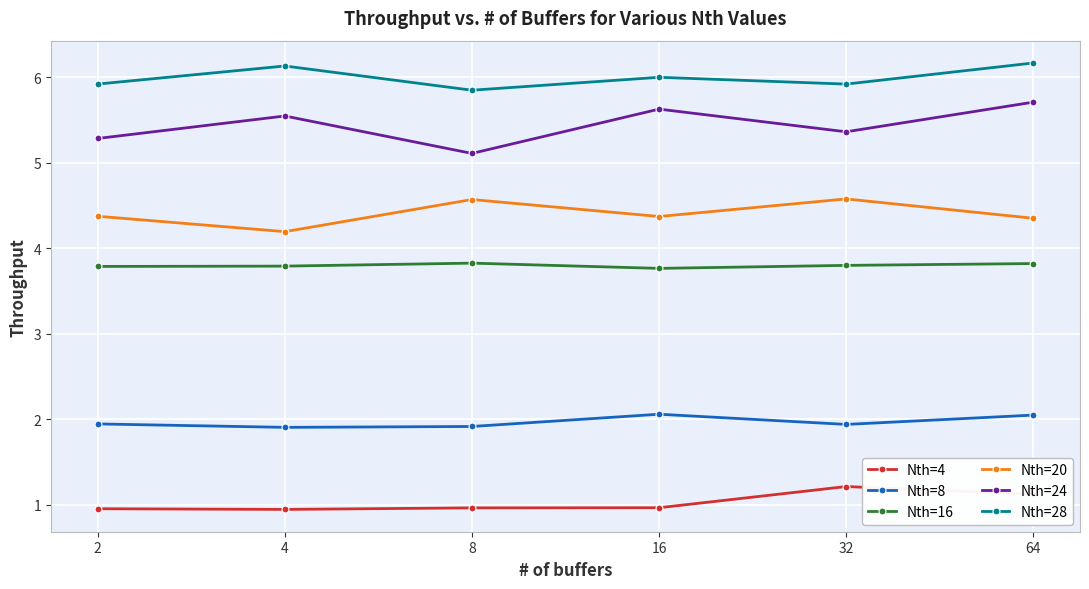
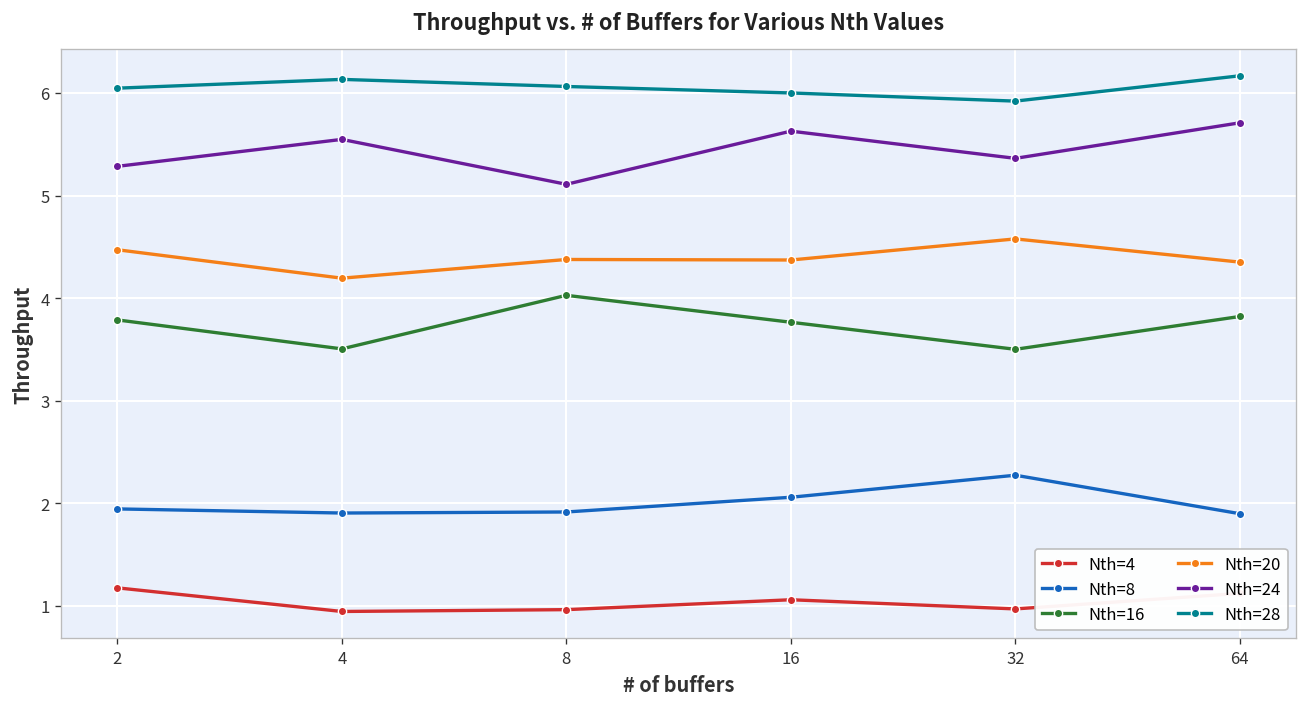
Nth=4, 2: 1.0 -> 1.2
Nth=20, 2: 4.4 -> 4.5
Nth=28, 2: 5.9 -> 6.0
Nth=16, 4: 3.8 -> 3.5
Nth=16, 8: 3.8 -> 4.0
Nth=20, 8: 4.6 -> 4.4
Nth=28, 8: 5.8 -> 6.1
Nth=4, 16: 1.0 -> 1.1
Nth=4, 32: 1.2 -> 1.0
Nth=8, 32: 1.9 -> 2.3
Nth=16, 32: 3.8 -> 3.5
Nth=8, 64: 2.0 -> 1.9
